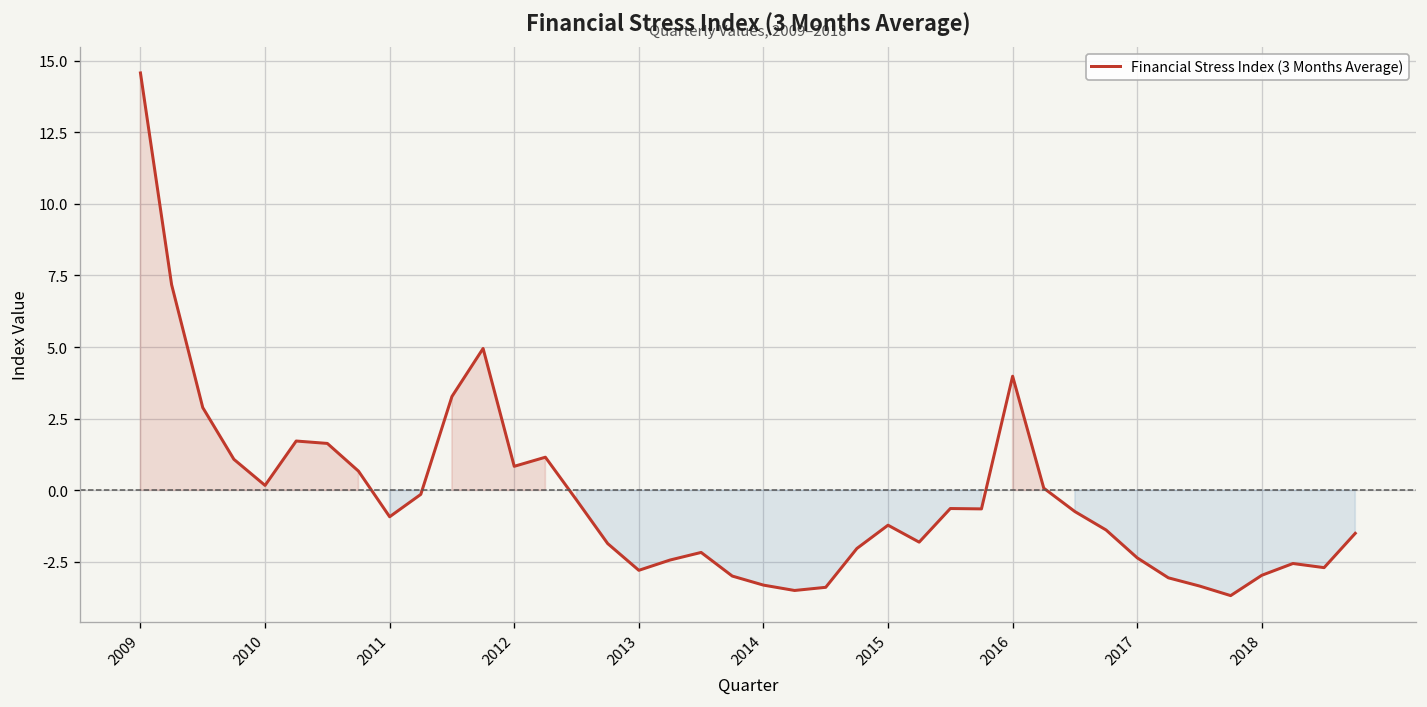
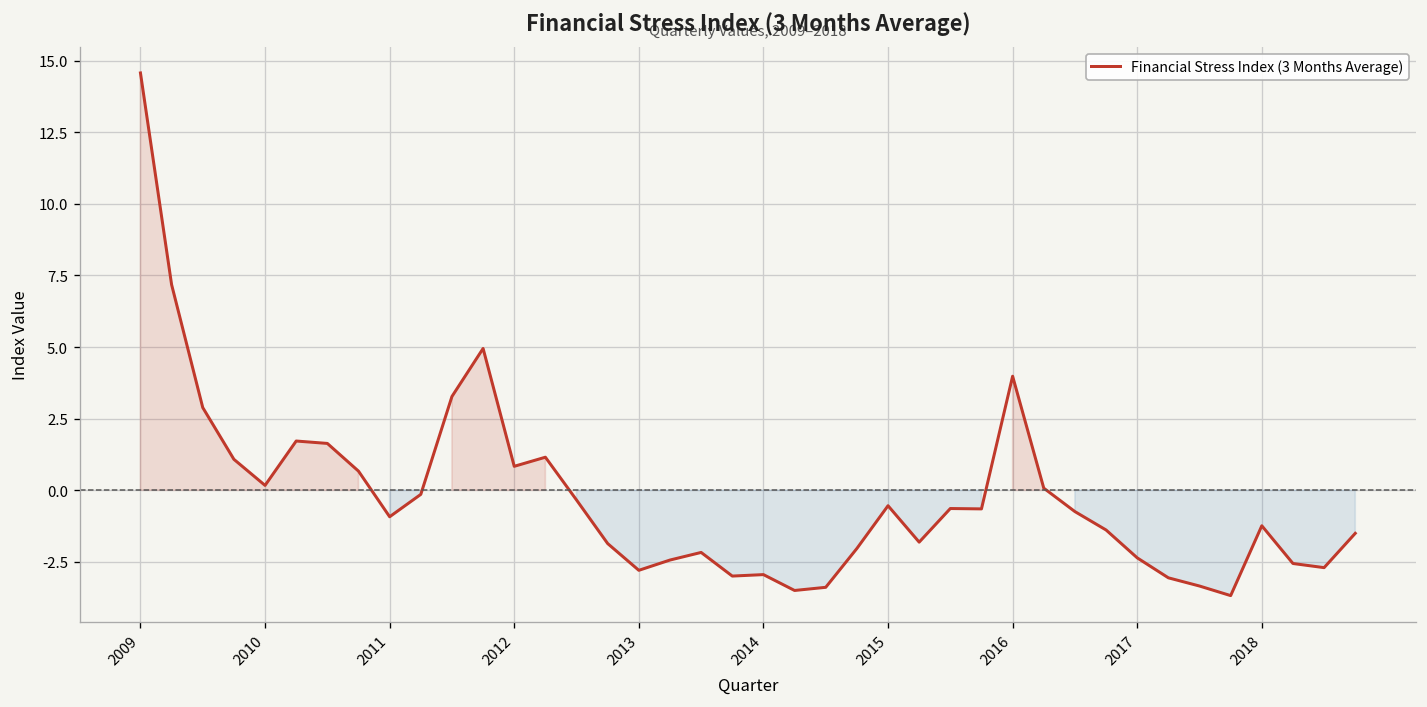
2014: -3.3 -> -2.9
2015: -1.2 -> -0.5
2018: -3.0 -> -1.2
